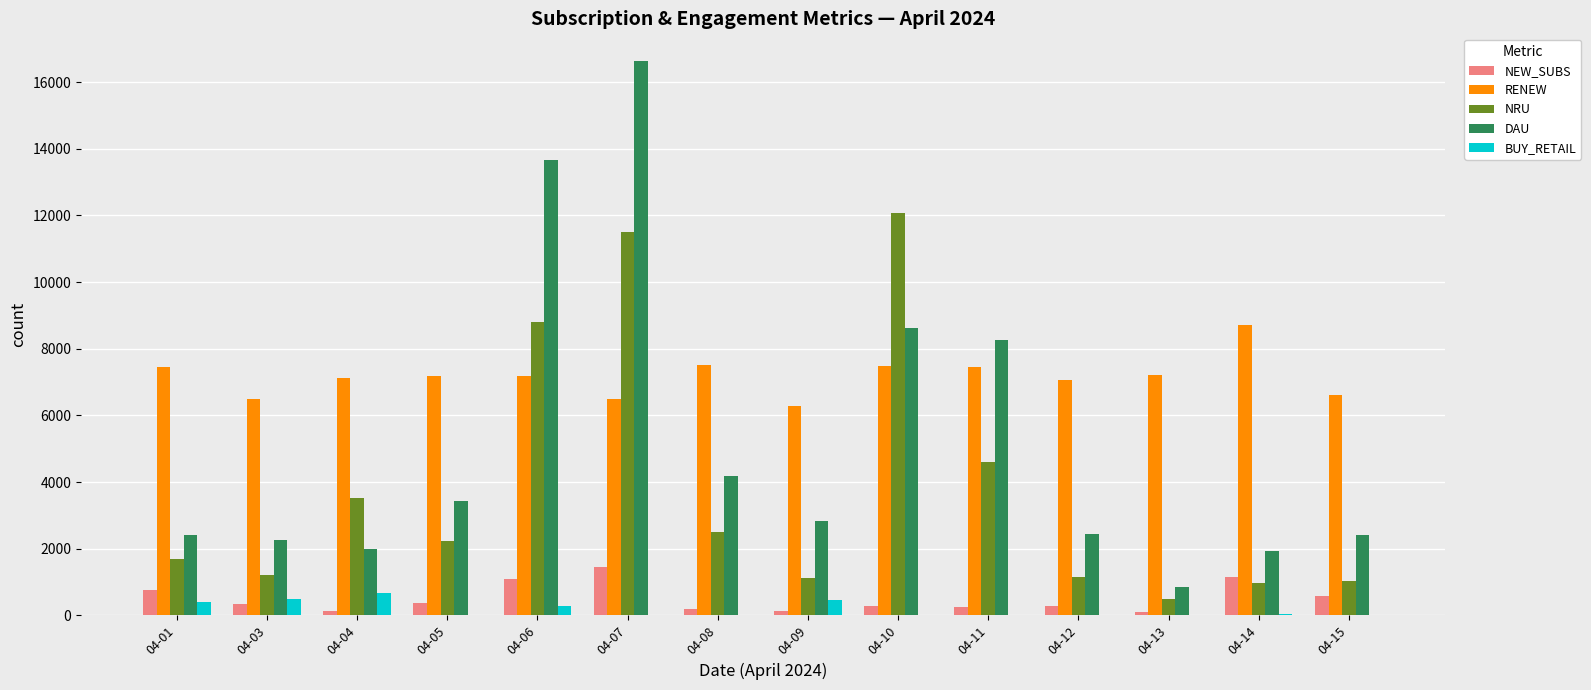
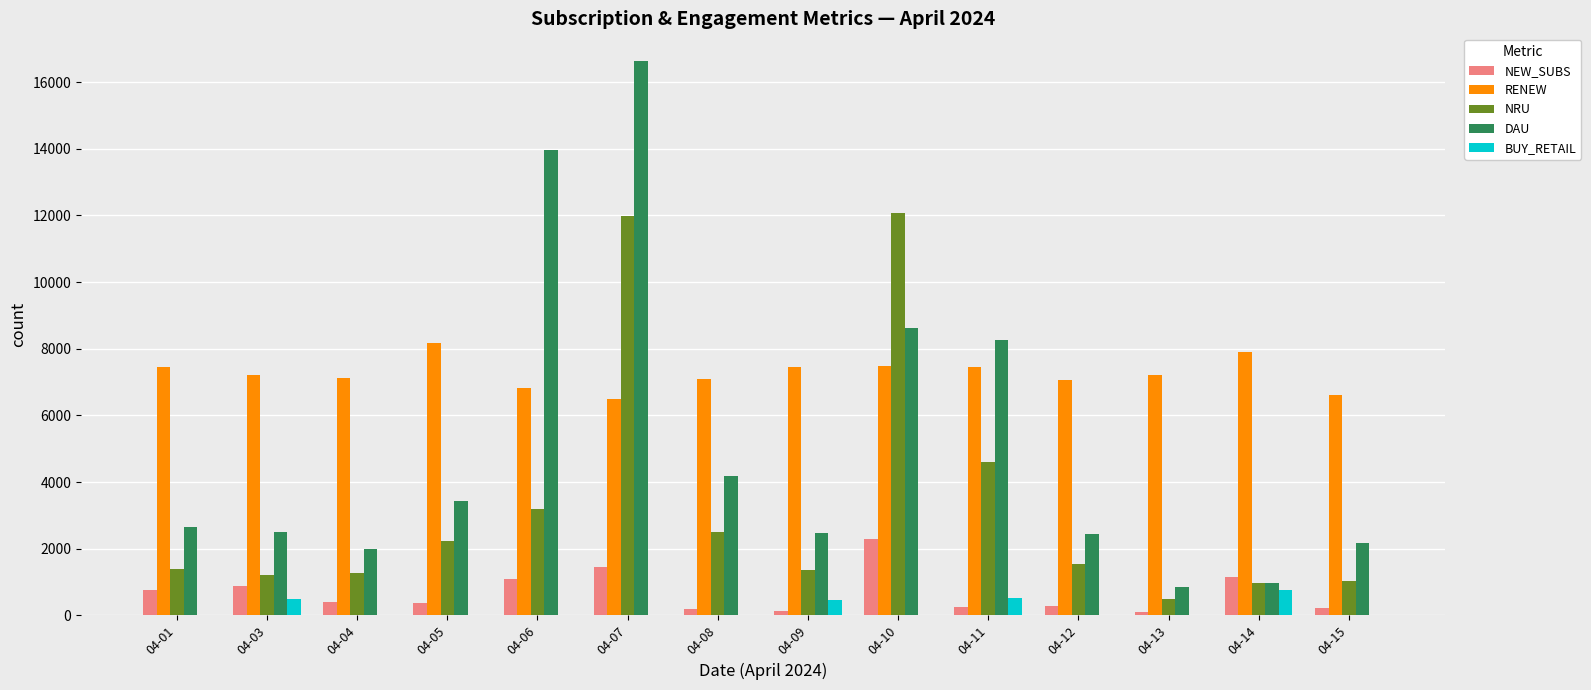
NRU, 04-01: 1700 -> 1400
DAU, 04-01: 2400 -> 2700
BUY_RETAIL, 04-01: 400 -> 0
NEW_SUBS, 04-03: 300 -> 900
RENEW, 04-03: 6500 -> 7200
DAU, 04-03: 2300 -> 2500
NEW_SUBS, 04-04: 100 -> 400
NRU, 04-04: 3500 -> 1300
BUY_RETAIL, 04-04: 700 -> 0
RENEW, 04-05: 7200 -> 8200
RENEW, 04-06: 7200 -> 6800
NRU, 04-06: 8800 -> 3200
DAU, 04-06: 13700 -> 14000
BUY_RETAIL, 04-06: 300 -> 0
NRU, 04-07: 11500 -> 12000
RENEW, 04-08: 7500 -> 7100
RENEW, 04-09: 6300 -> 7500
NRU, 04-09: 1100 -> 1400
DAU, 04-09: 2800 -> 2500
NEW_SUBS, 04-10: 300 -> 2300
BUY_RETAIL, 04-11: 0 -> 500
NRU, 04-12: 1100 -> 1600
RENEW, 04-14: 8700 -> 7900
DAU, 04-14: 1900 -> 1000
BUY_RETAIL, 04-14: 0 -> 800
NEW_SUBS, 04-15: 600 -> 200
DAU, 04-15: 2400 -> 2200
